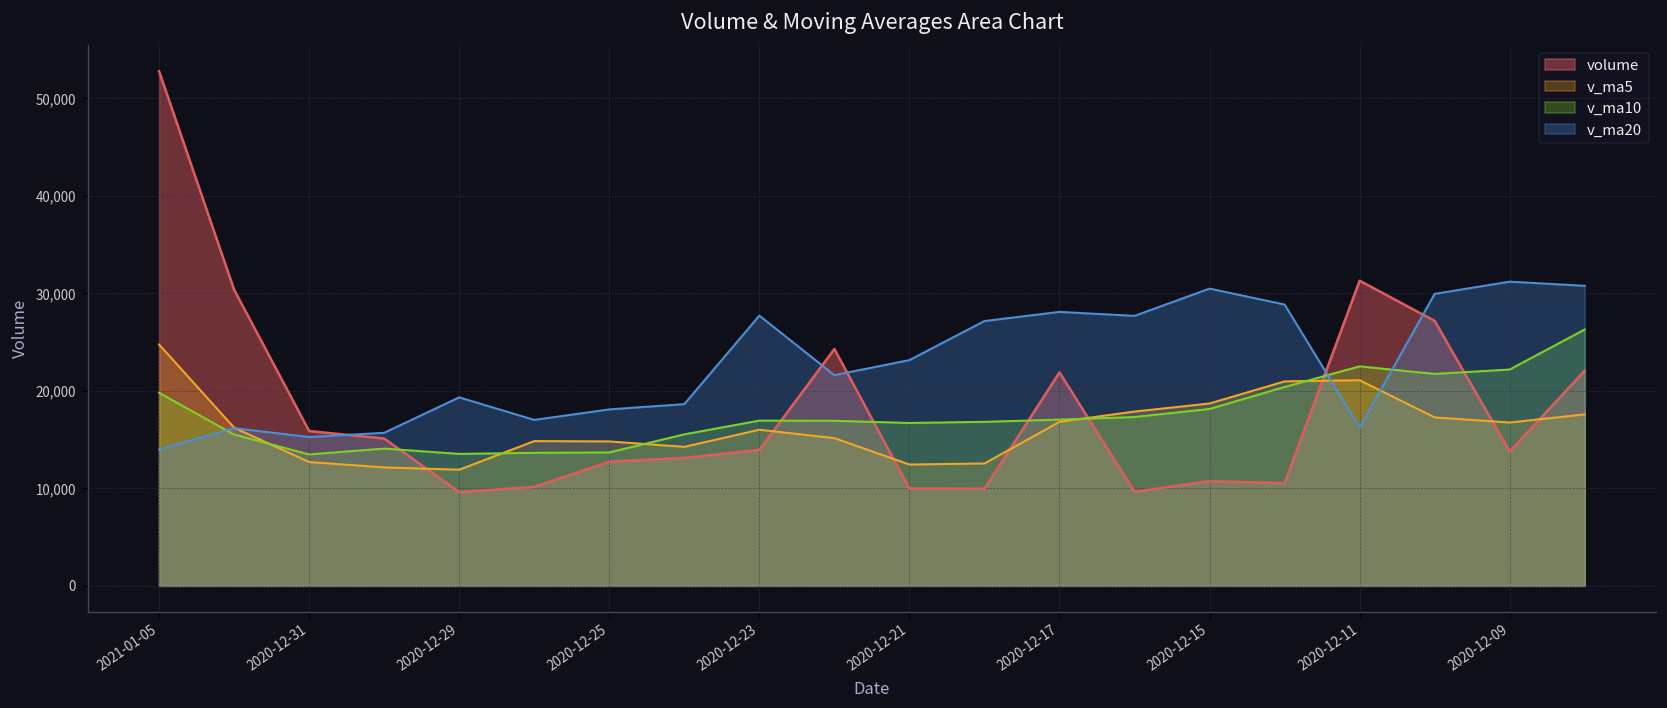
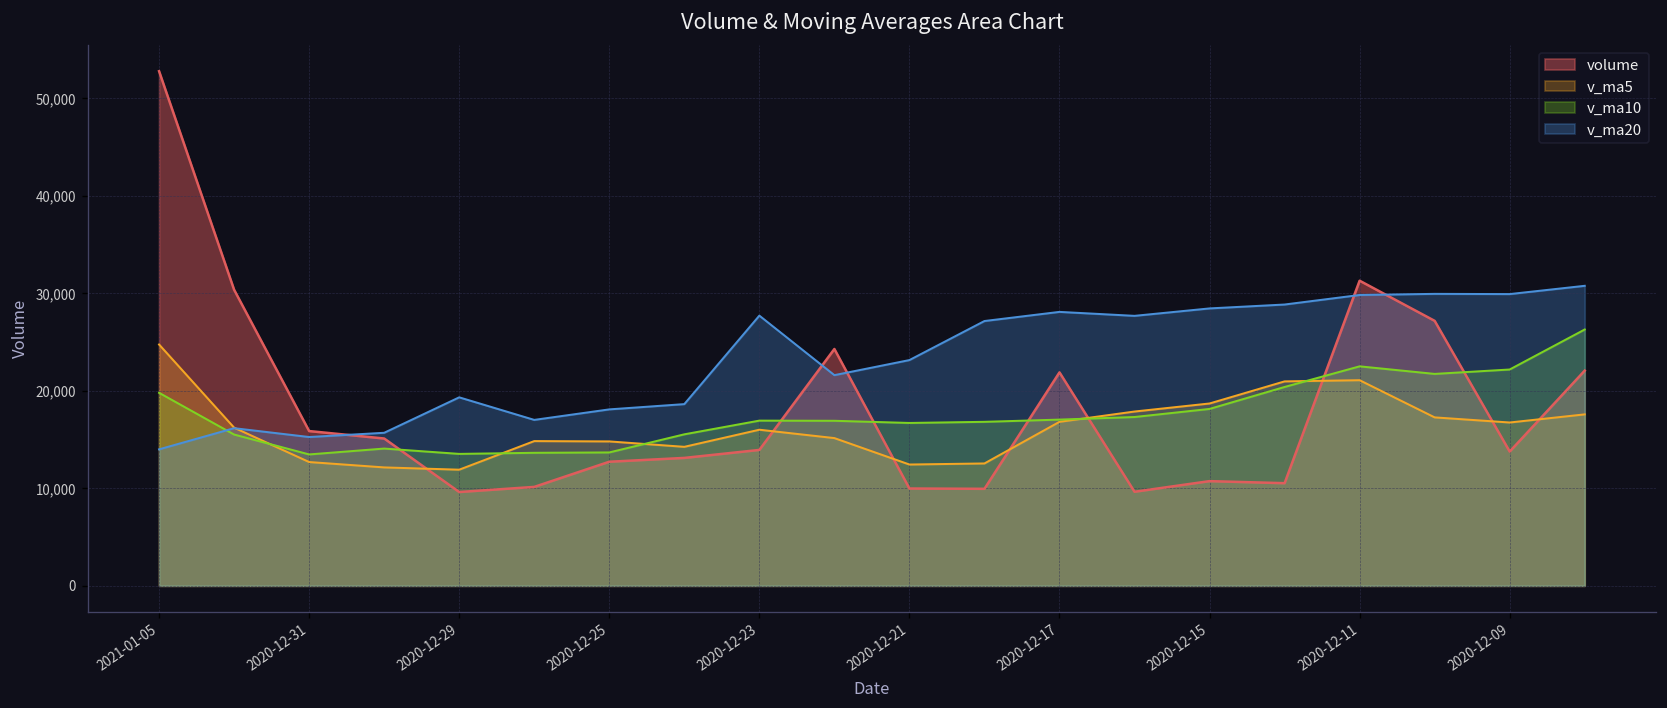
v_ma20, 2020-12-15: 30,000 -> 28,000
v_ma20, 2020-12-11: 16,000 -> 30,000
v_ma20, 2020-12-09: 31,000 -> 30,000
